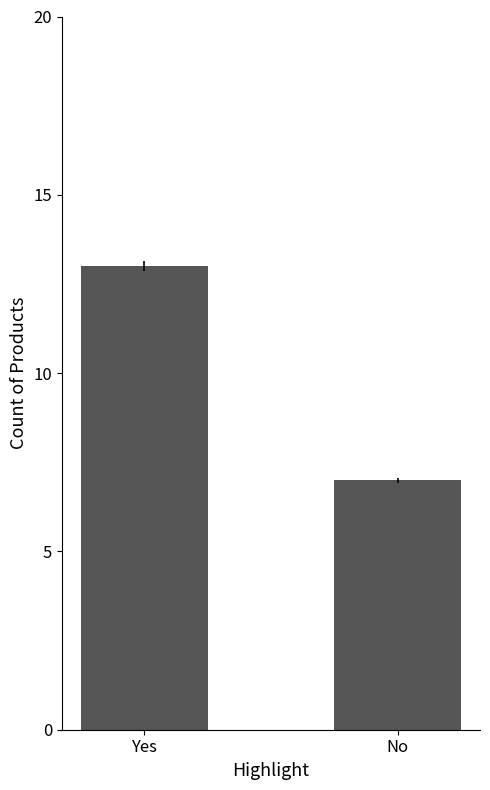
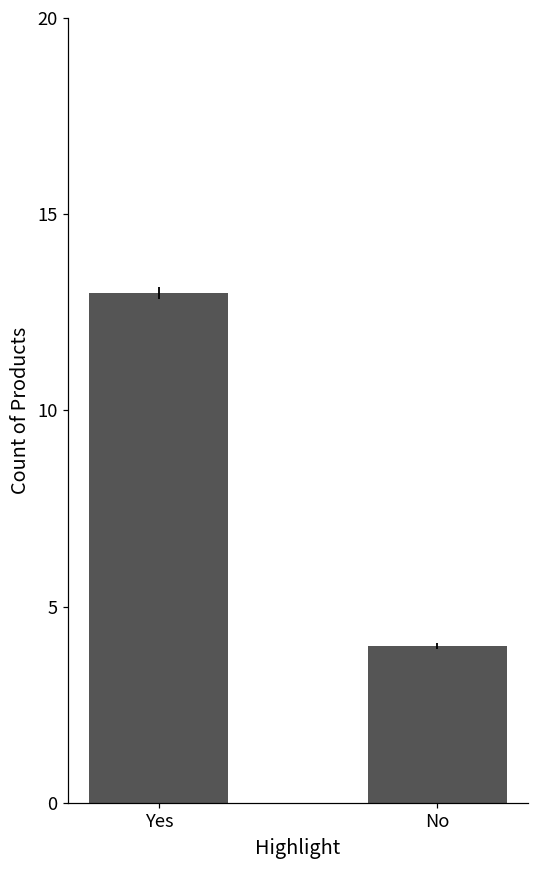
No: 7 -> 4
